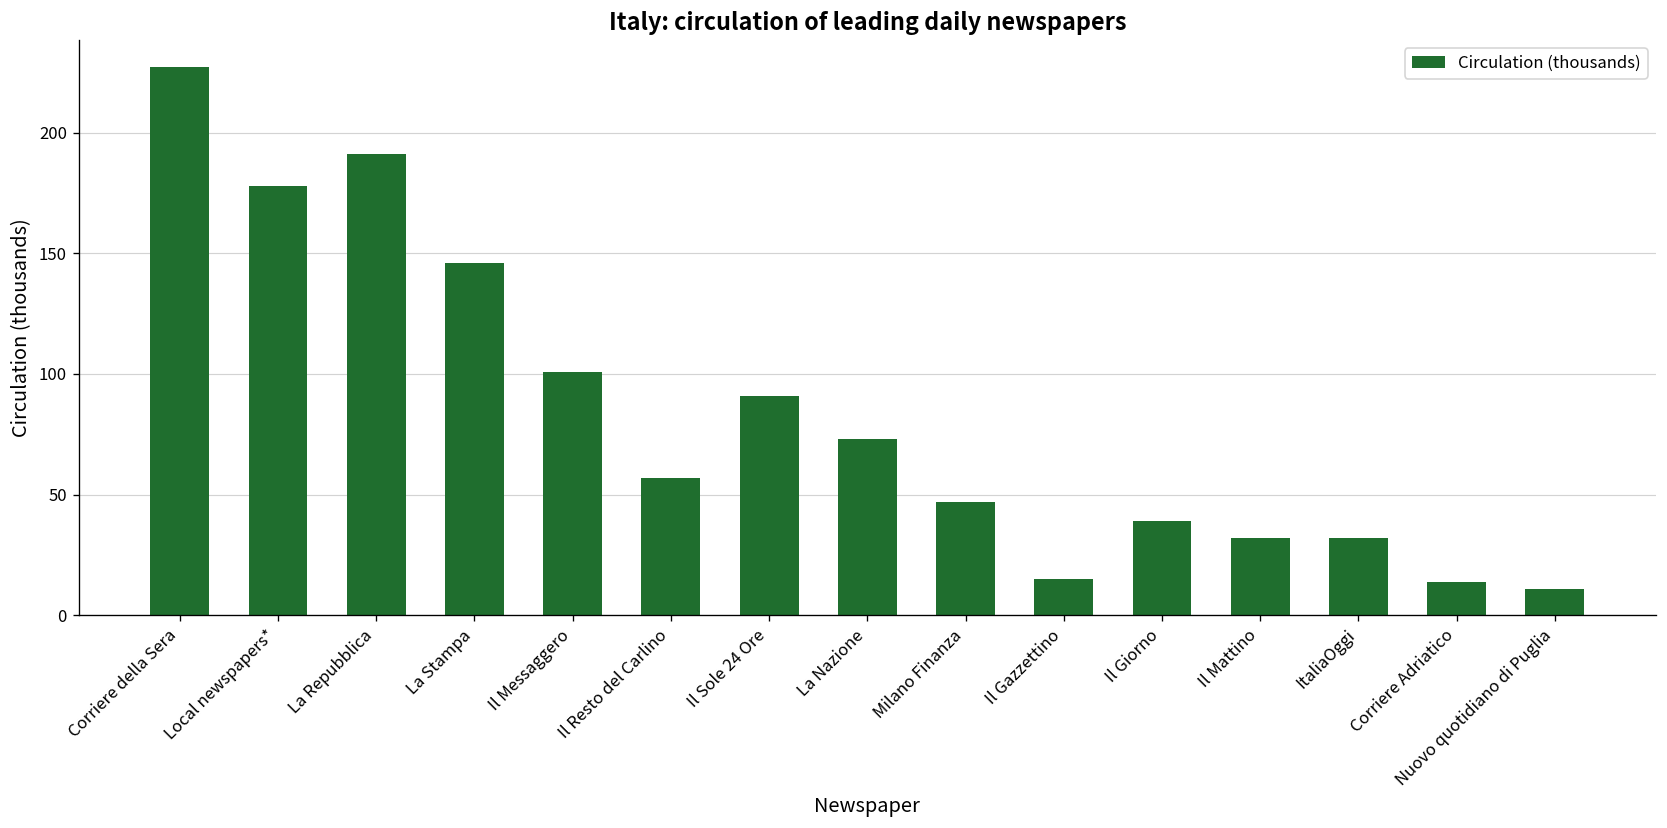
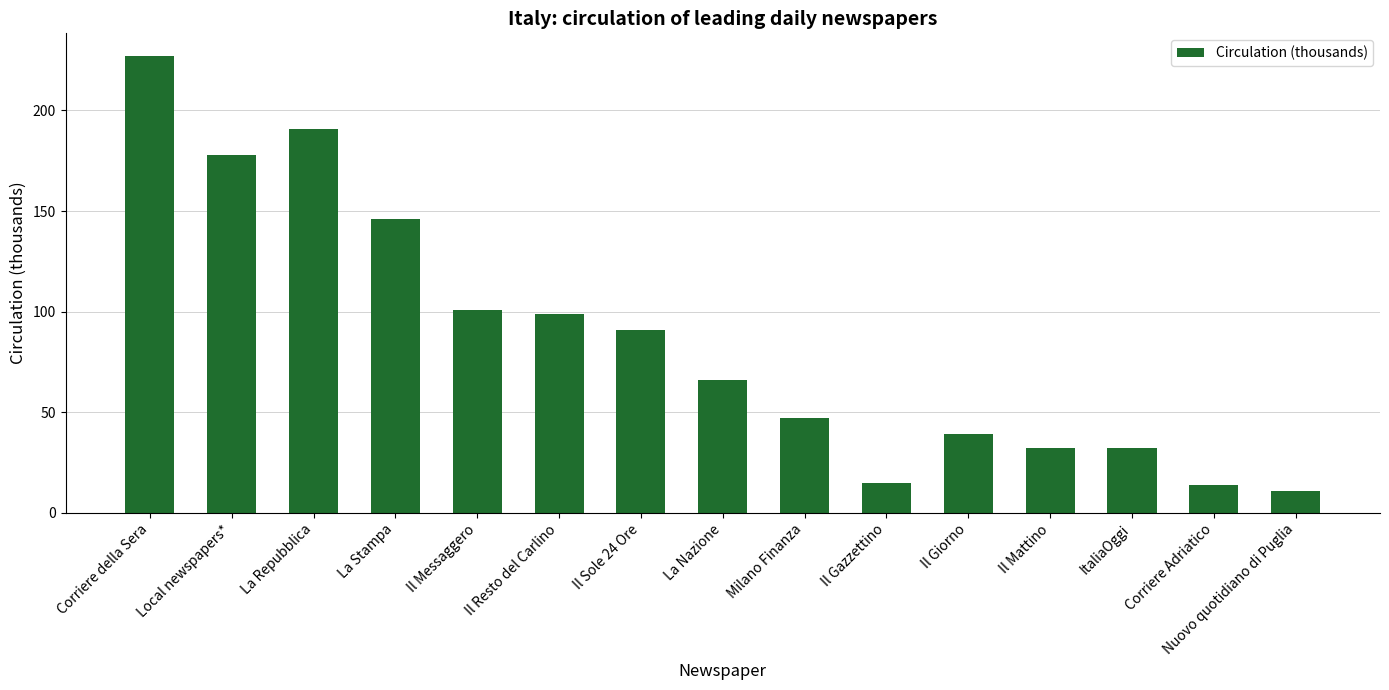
Il Resto del Carlino: 57 -> 99
La Nazione: 73 -> 66
